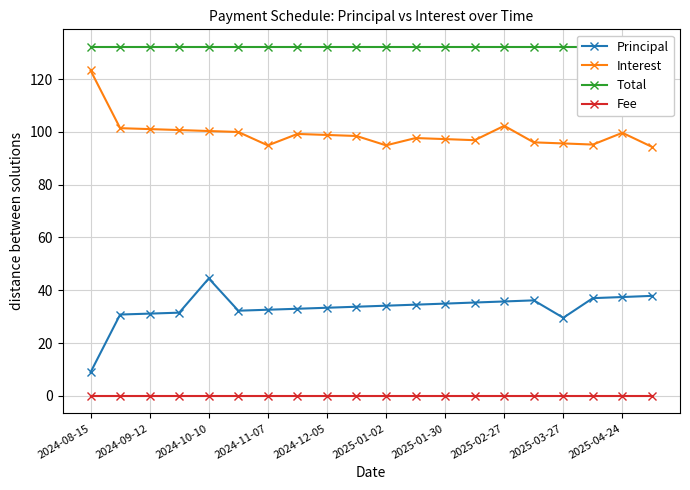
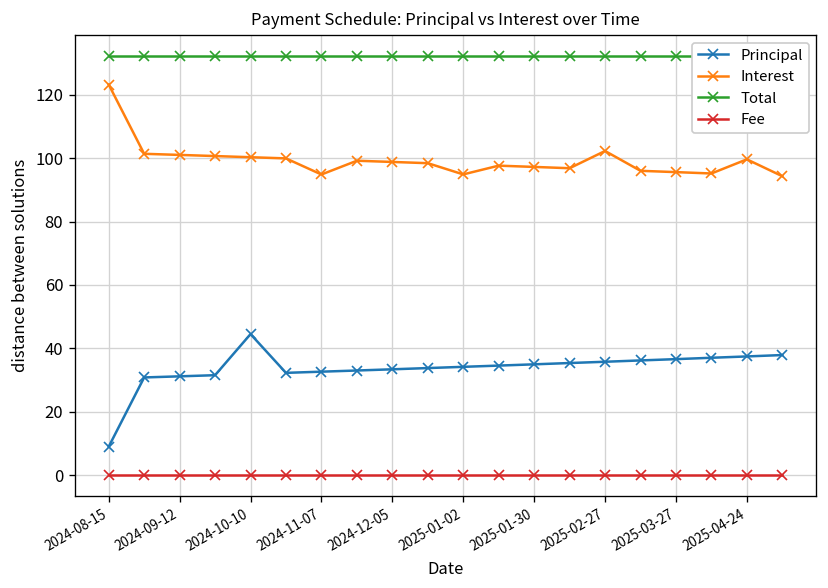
Principal, 2025-03-27: 30 -> 37
